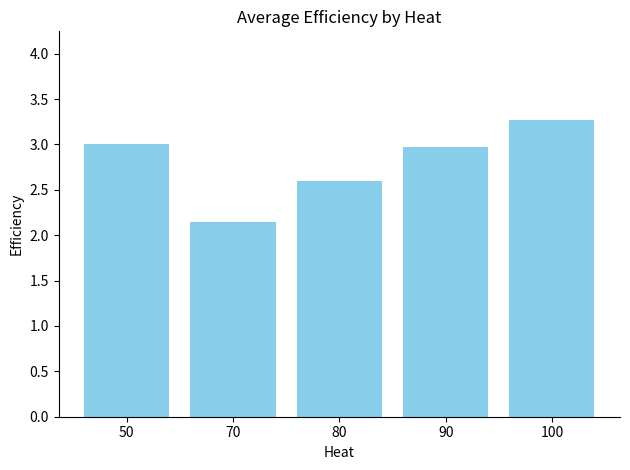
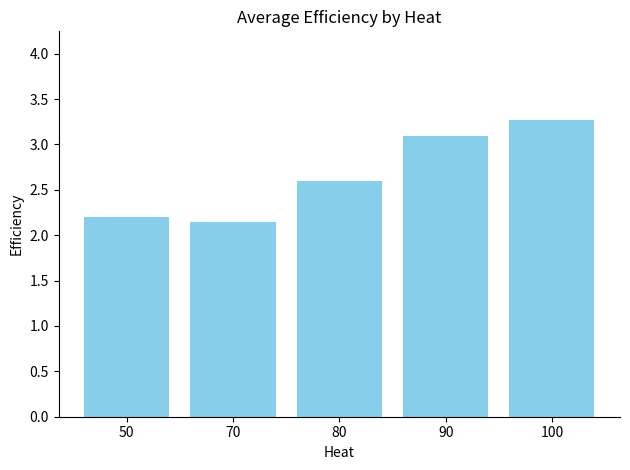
50: 3.0 -> 2.2
90: 3.0 -> 3.1
